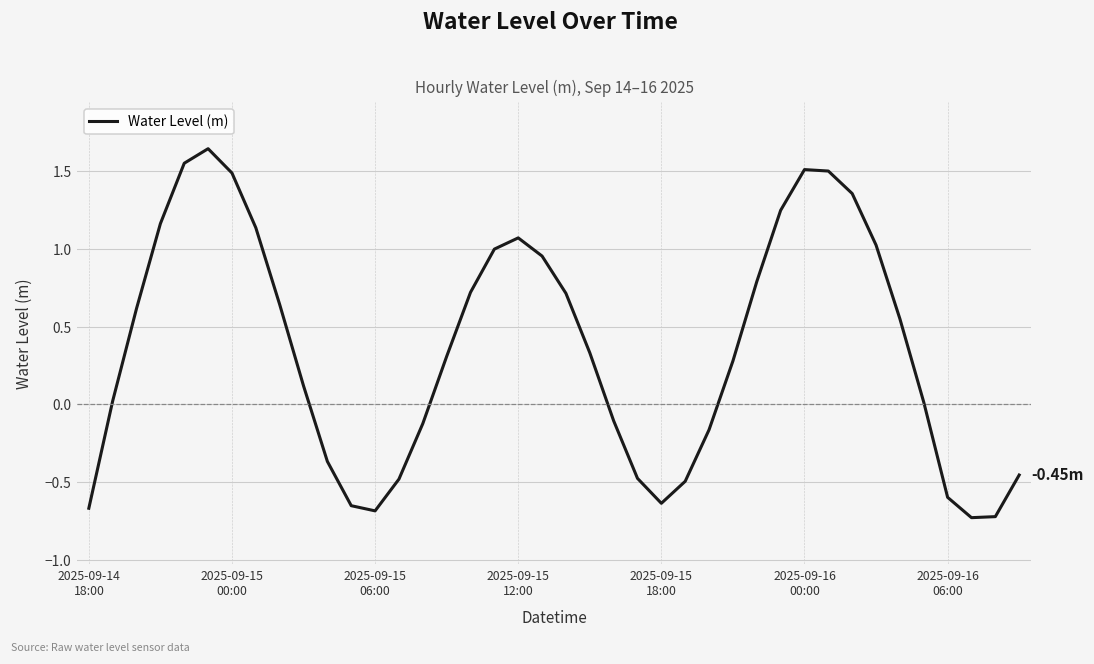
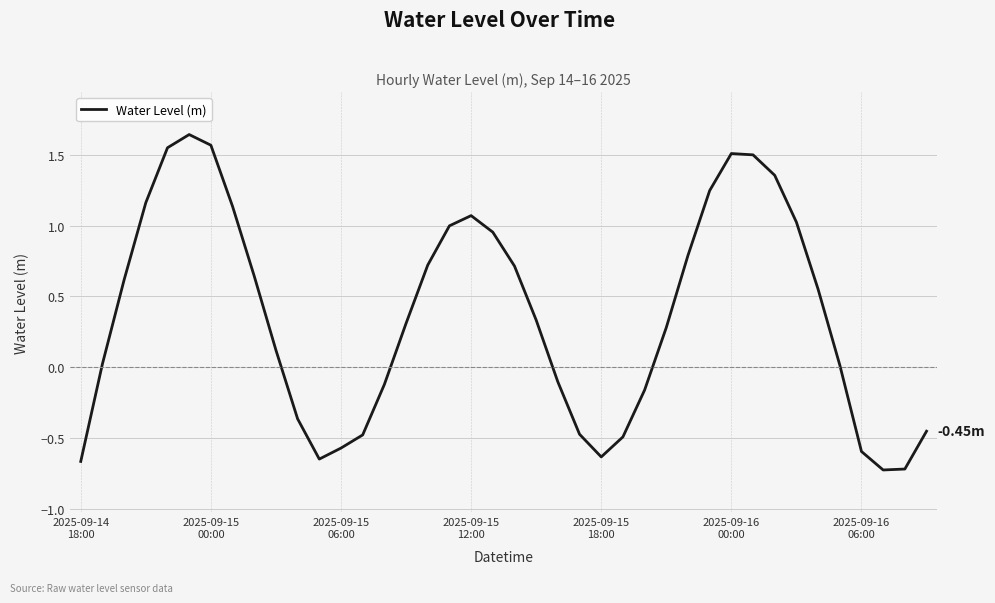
2025-09-15 00:00: 1.49 -> 1.57
2025-09-15 06:00: -0.68 -> -0.57
